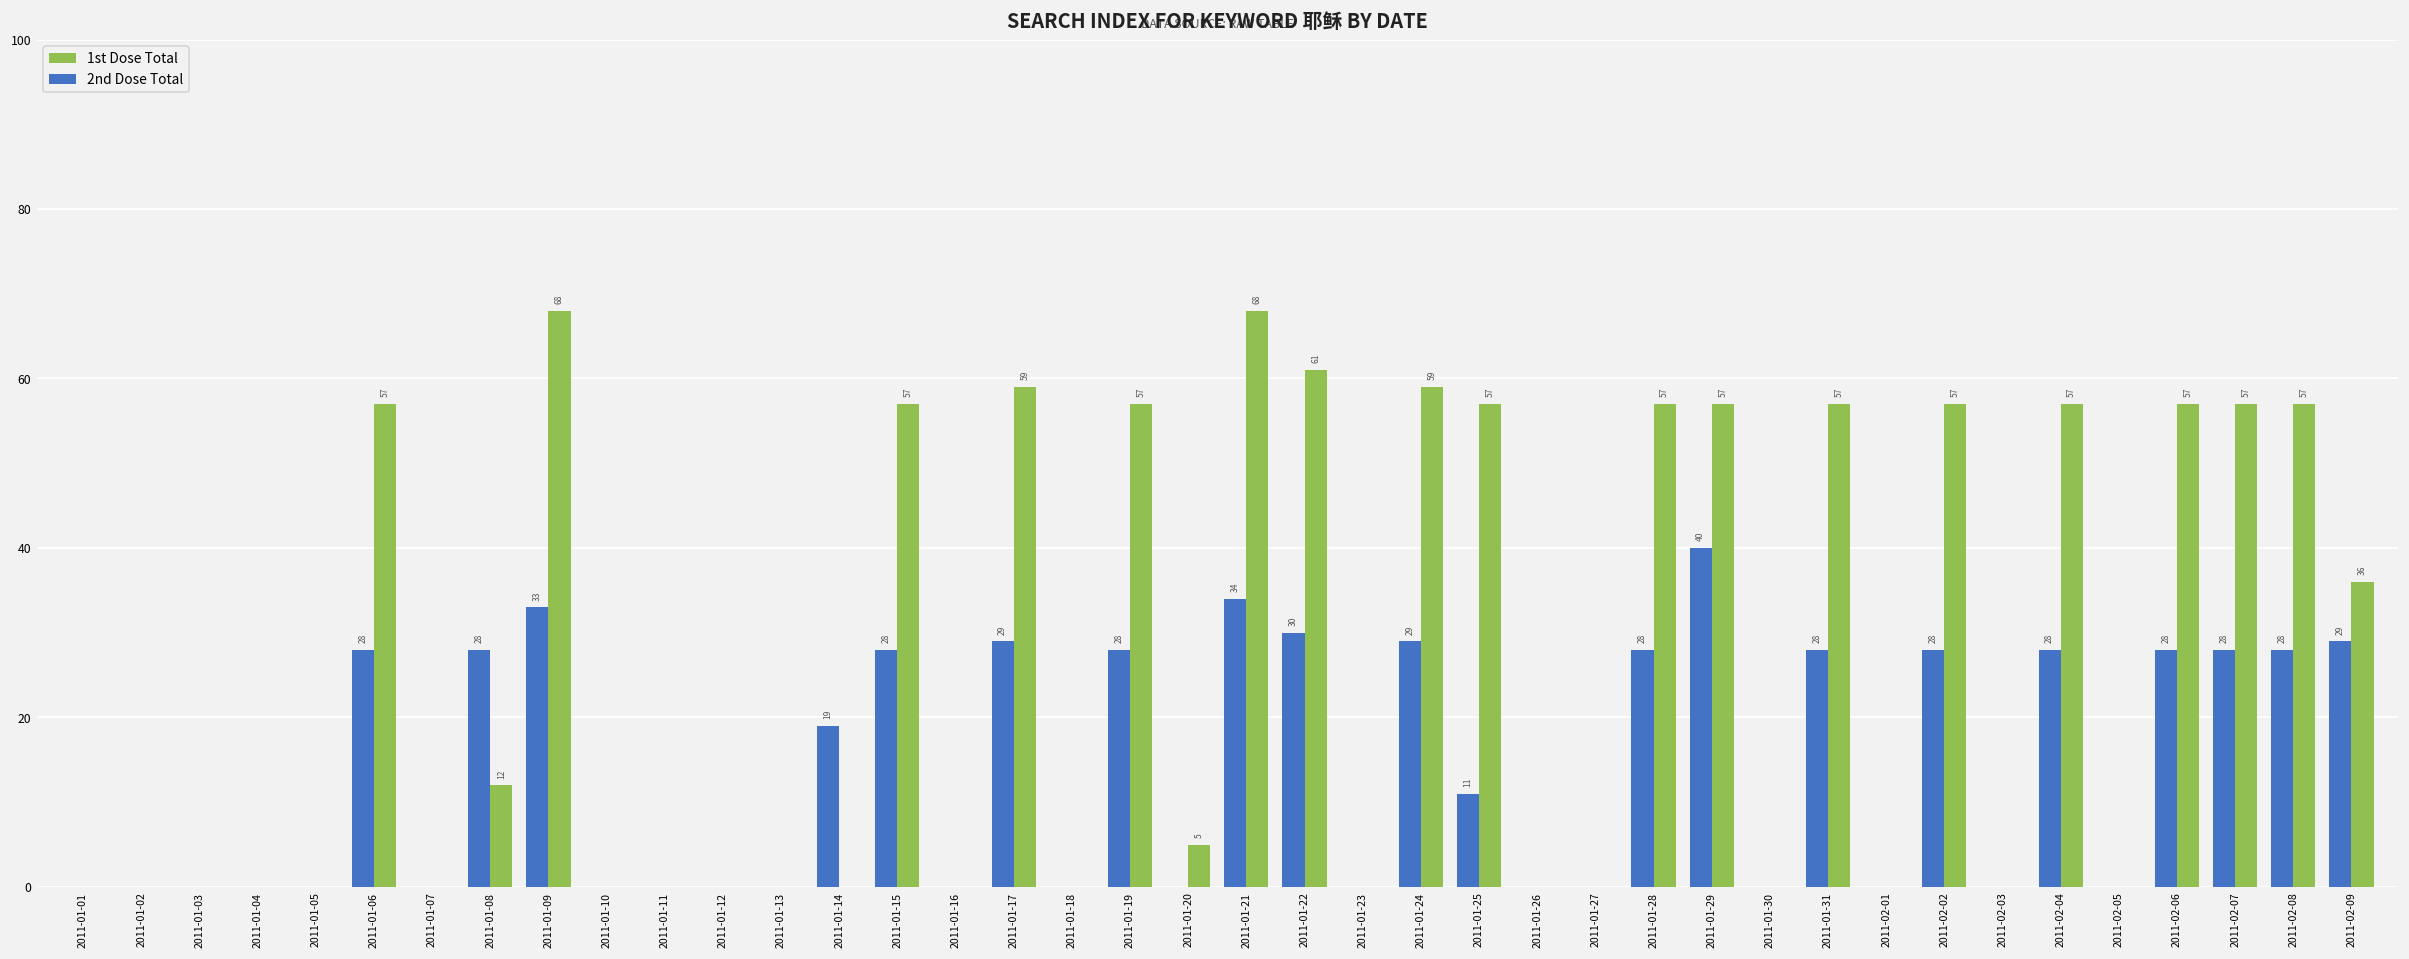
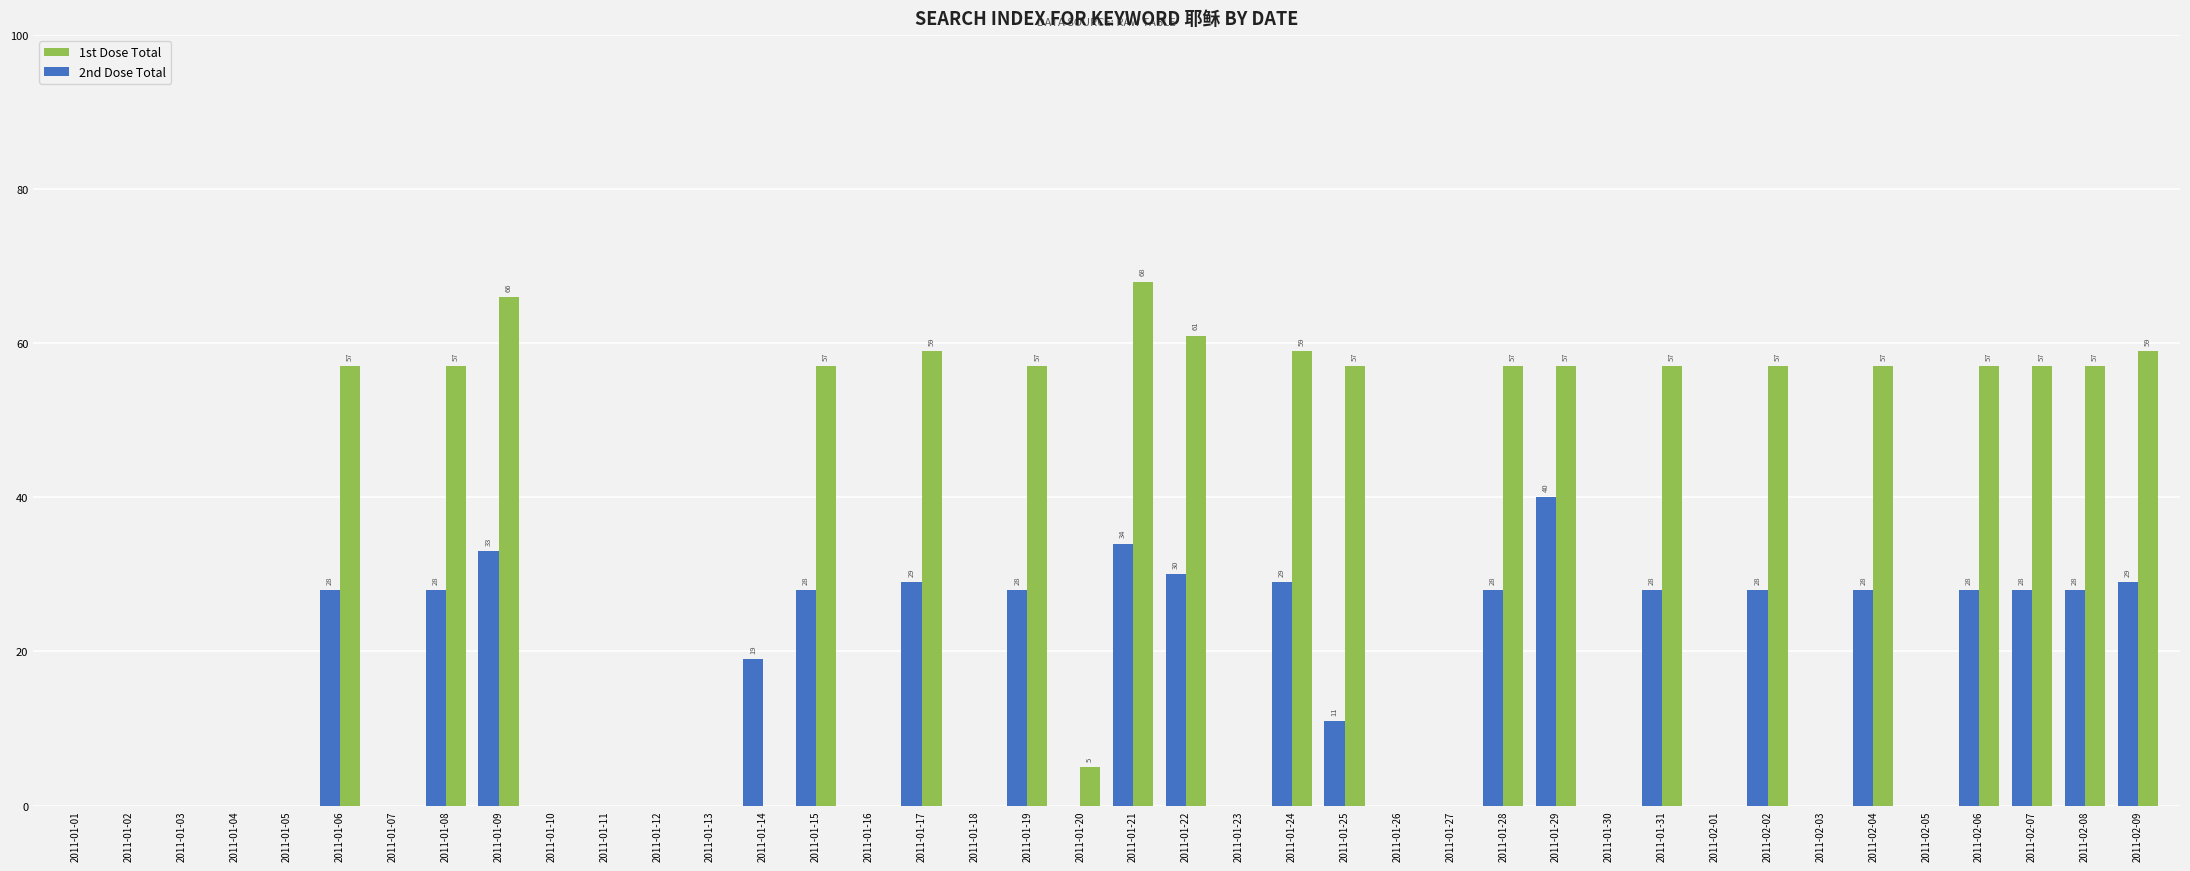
1st Dose Total, 2011-01-08: 12 -> 57
1st Dose Total, 2011-01-09: 68 -> 66
1st Dose Total, 2011-02-09: 36 -> 59
